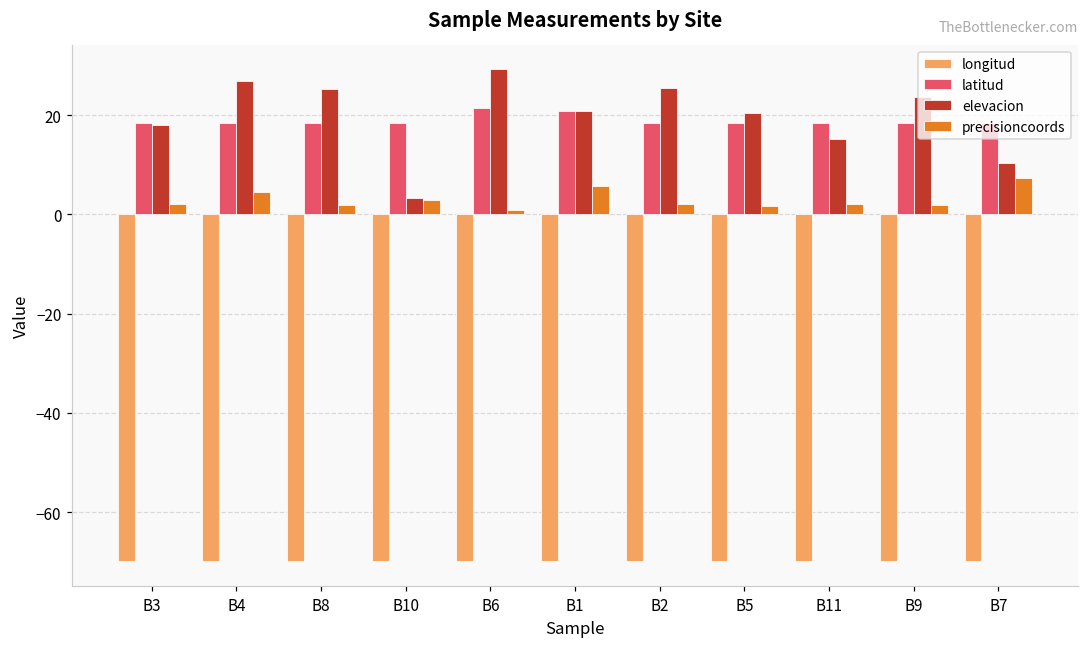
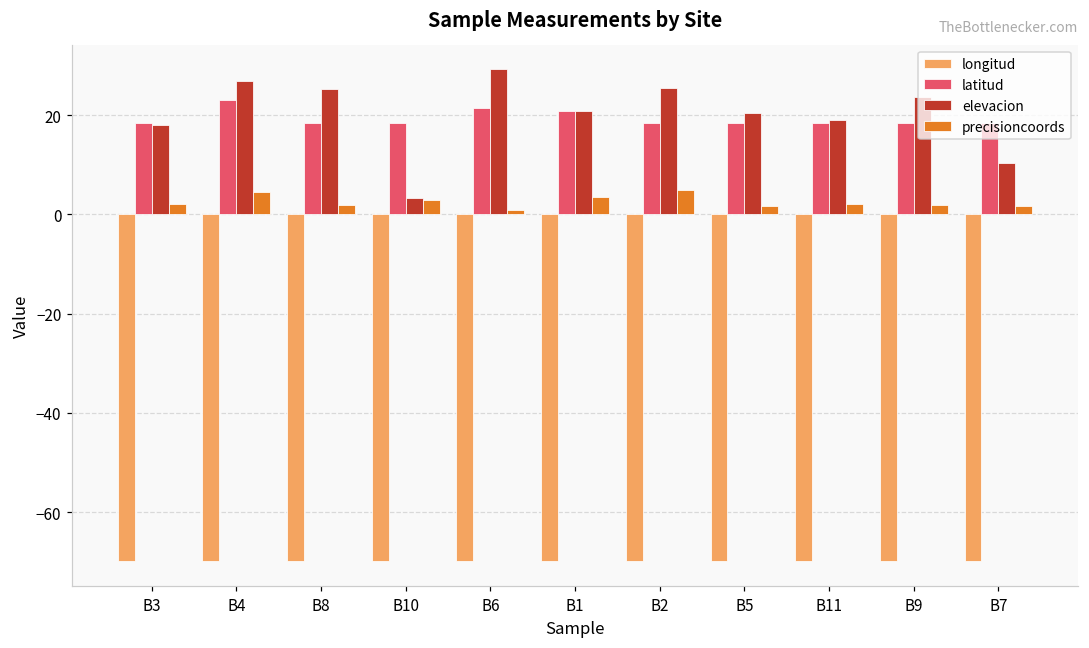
latitud, B4: 18 -> 23
precisioncoords, B1: 6 -> 4
precisioncoords, B2: 2 -> 5
elevacion, B11: 15 -> 19
precisioncoords, B7: 7 -> 2
